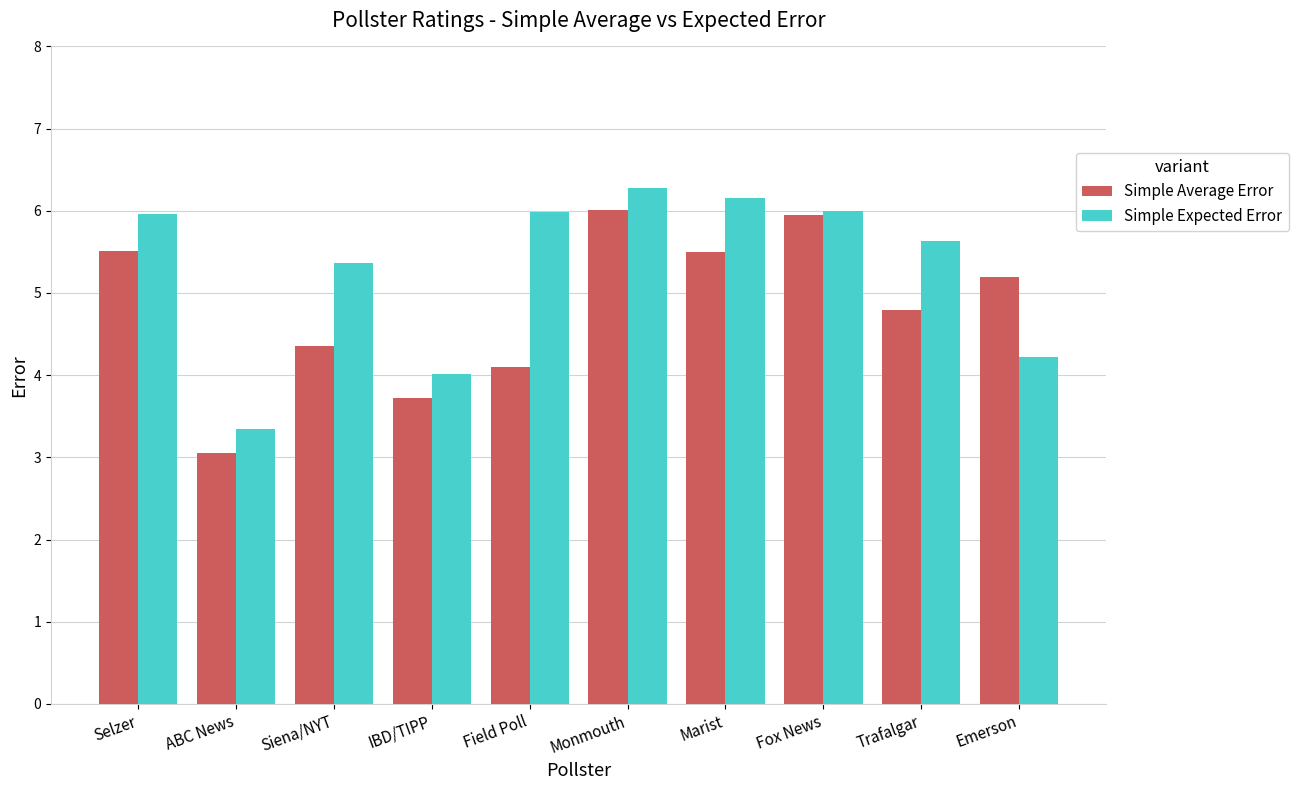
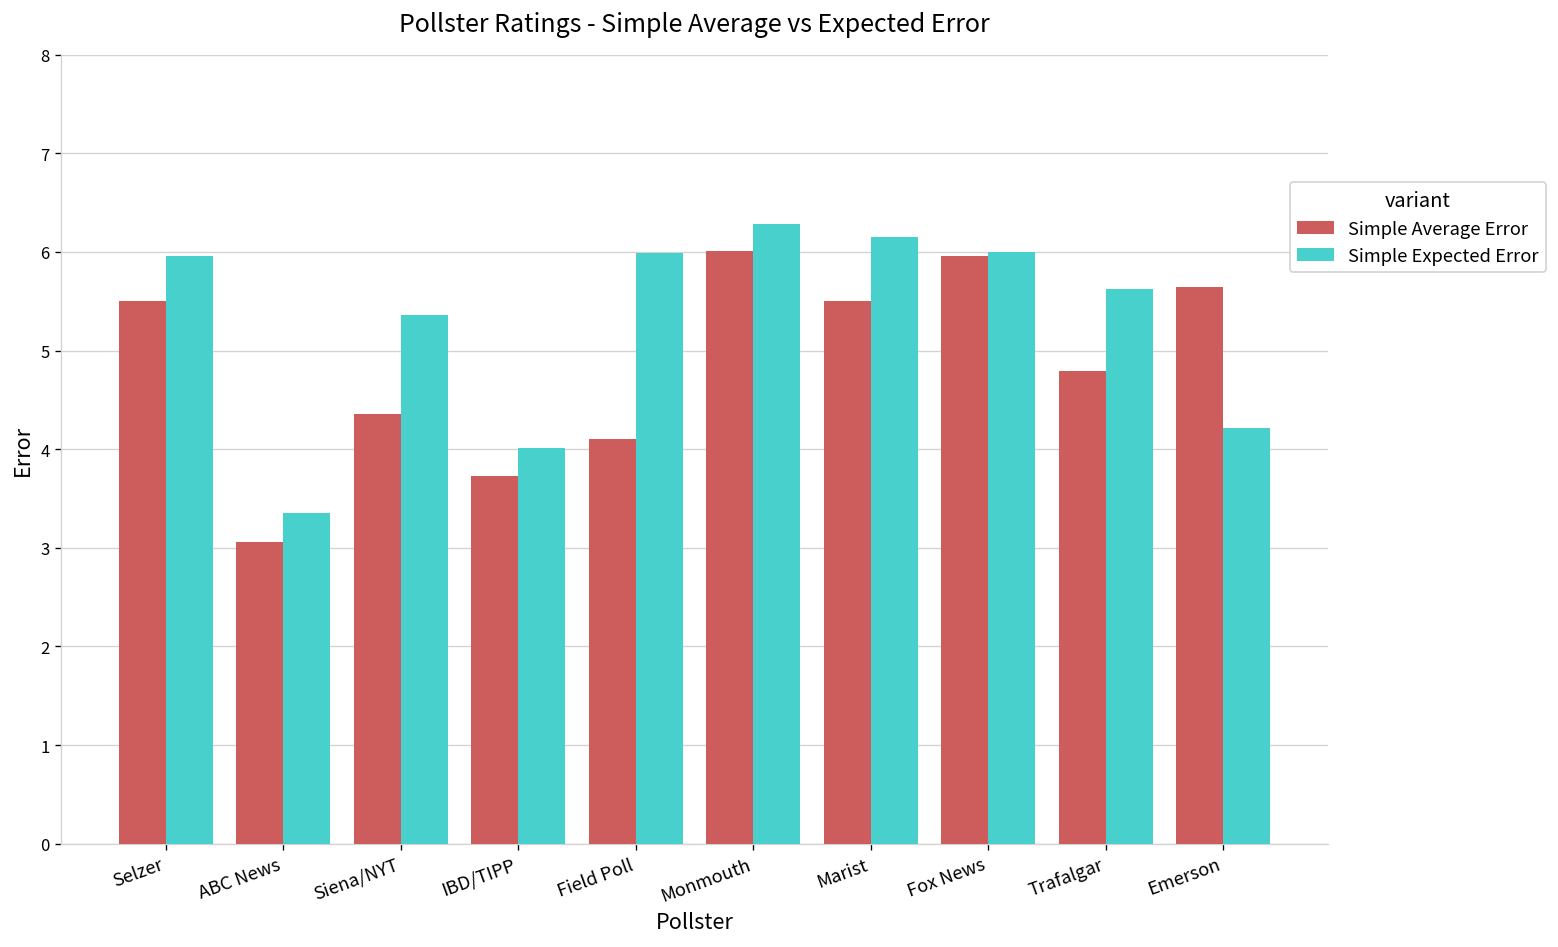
Simple Average Error, Emerson: 5.2 -> 5.6
